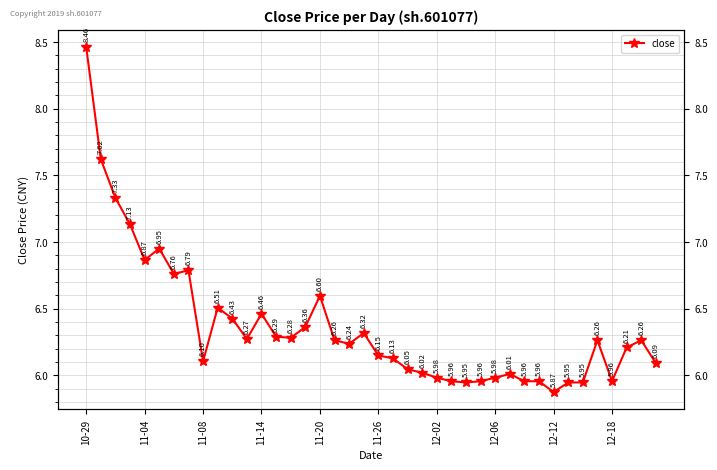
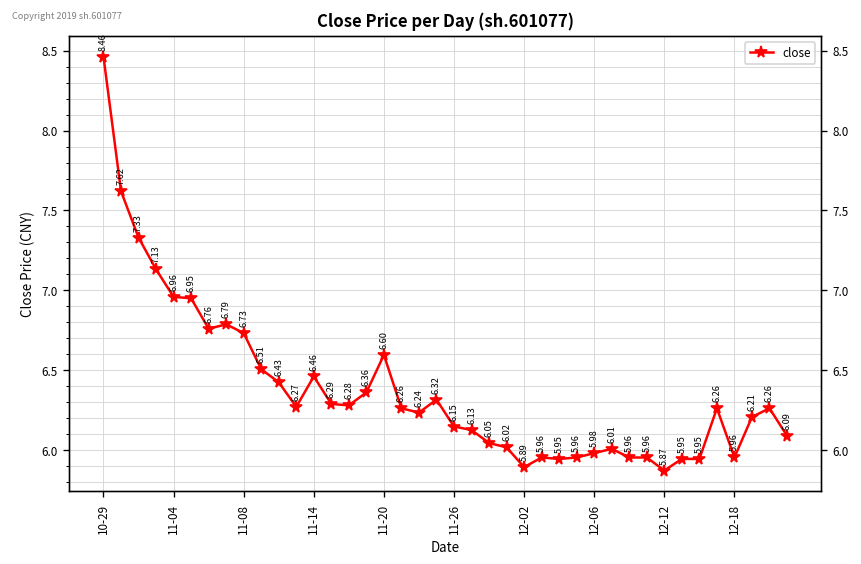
11-04: 6.87 -> 6.96
11-08: 6.10 -> 6.73
12-02: 5.98 -> 5.89
